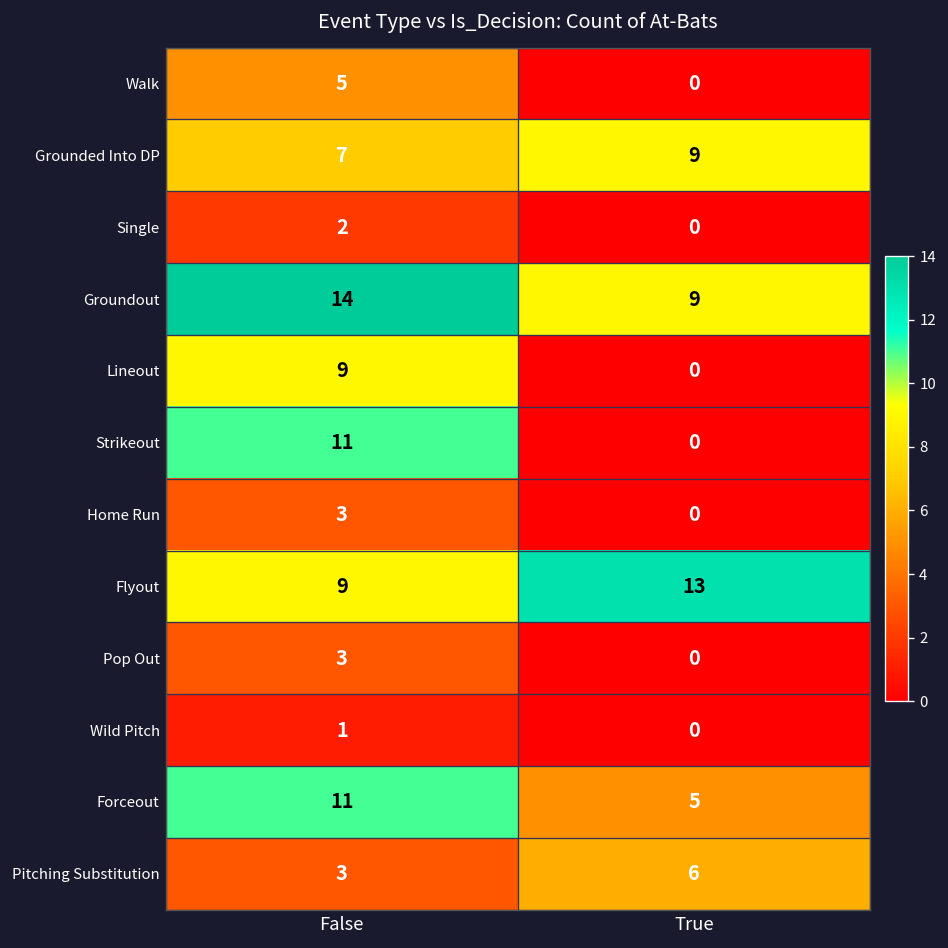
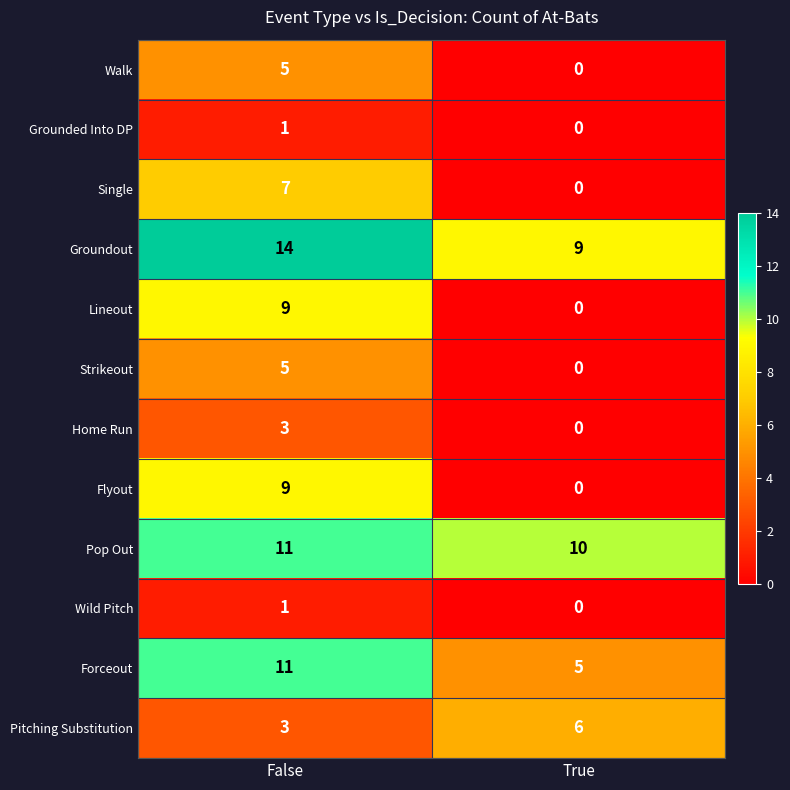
Grounded Into DP, False: 7 -> 1
Grounded Into DP, True: 9 -> 0
Single, False: 2 -> 7
Strikeout, False: 11 -> 5
Flyout, True: 13 -> 0
Pop Out, False: 3 -> 11
Pop Out, True: 0 -> 10
